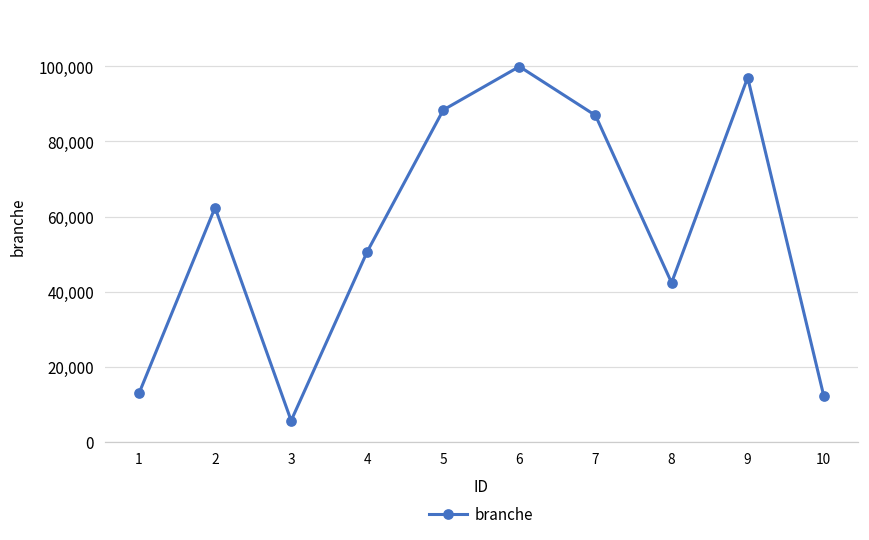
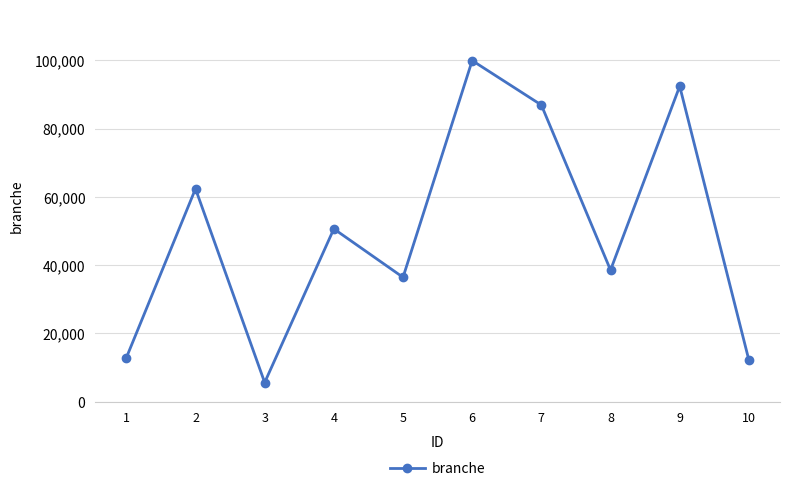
5: 88,000 -> 36,000
8: 42,000 -> 39,000
9: 97,000 -> 92,000
